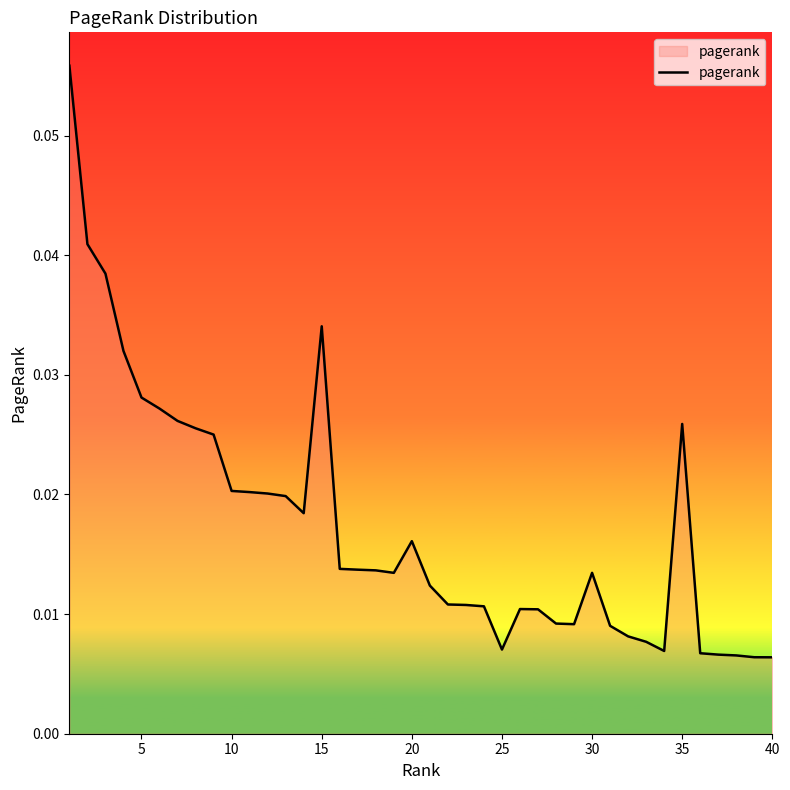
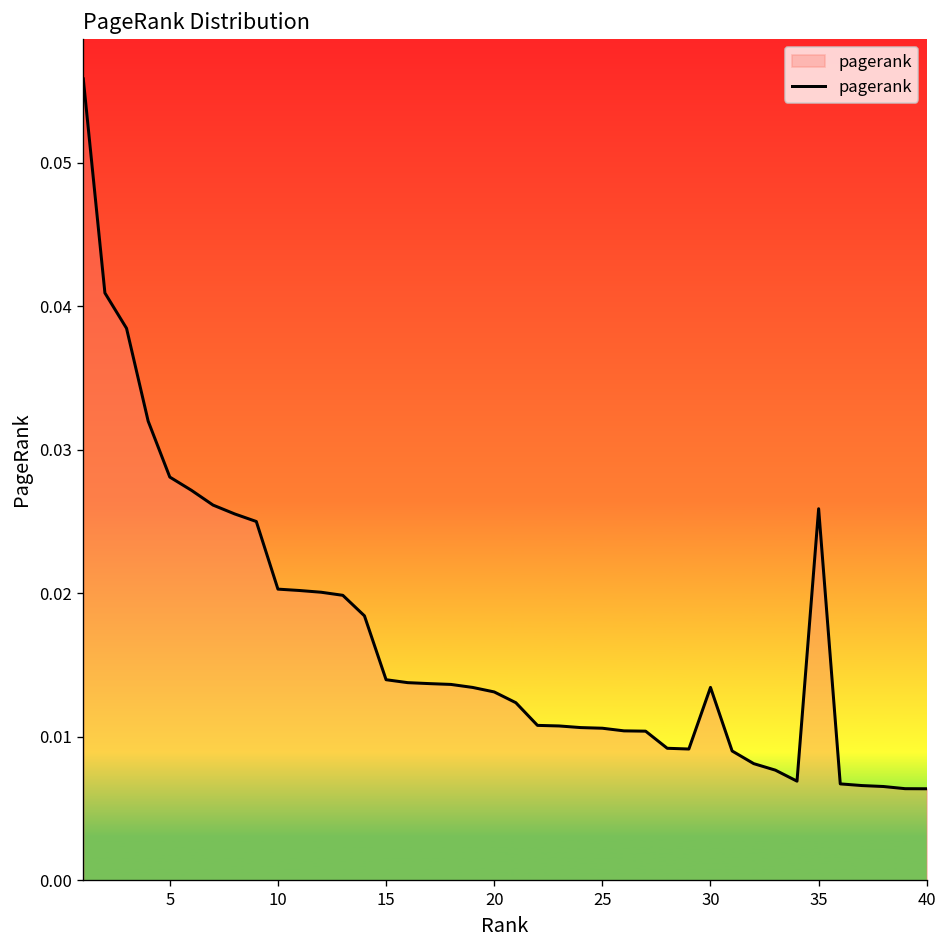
15: 0.0341 -> 0.0140
20: 0.0161 -> 0.0131
25: 0.0070 -> 0.0106
